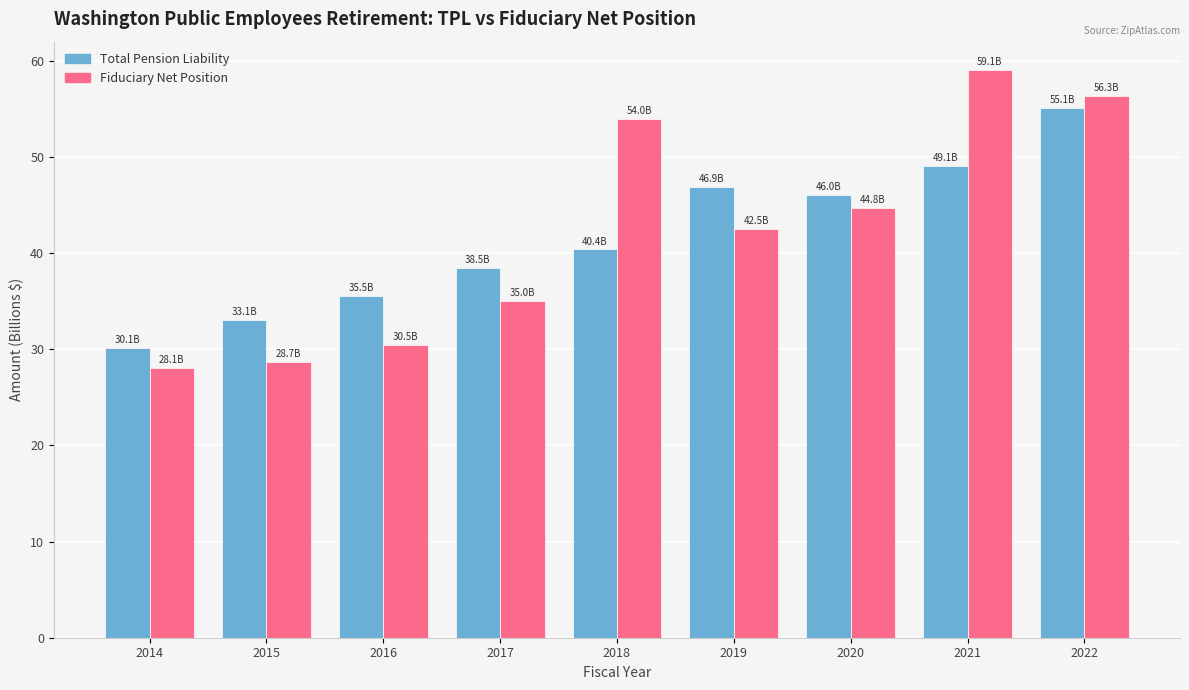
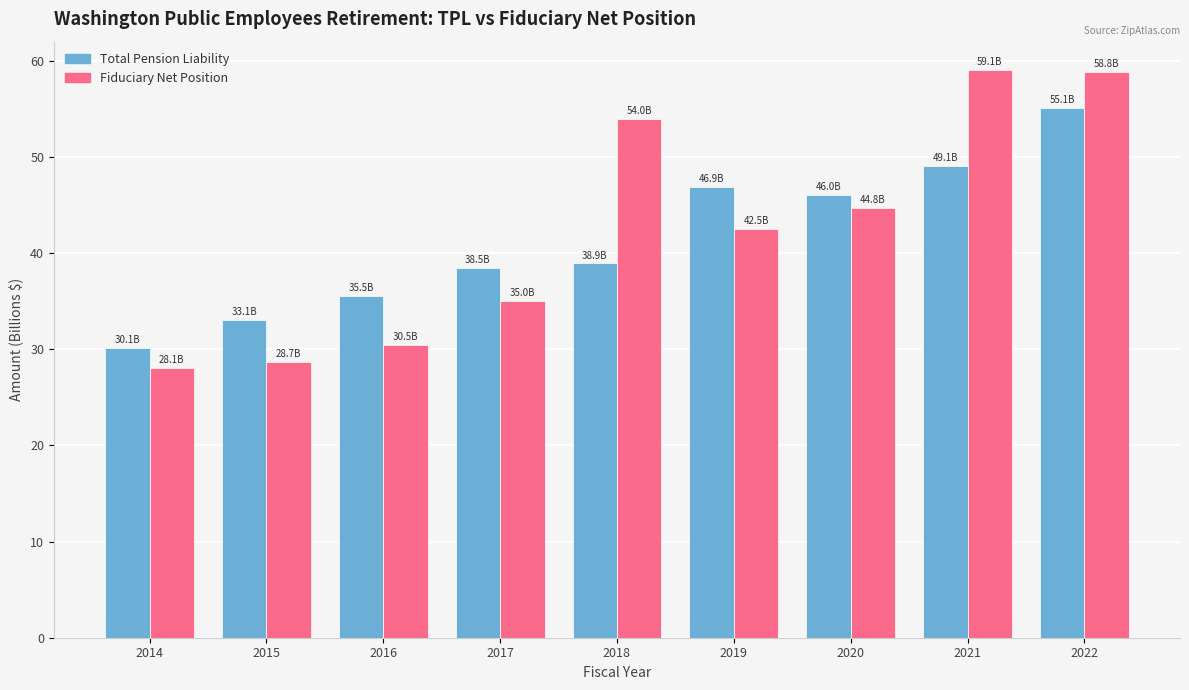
Total Pension Liability, 2018: 40.4B -> 38.9B
Fiduciary Net Position, 2022: 56.3B -> 58.8B
